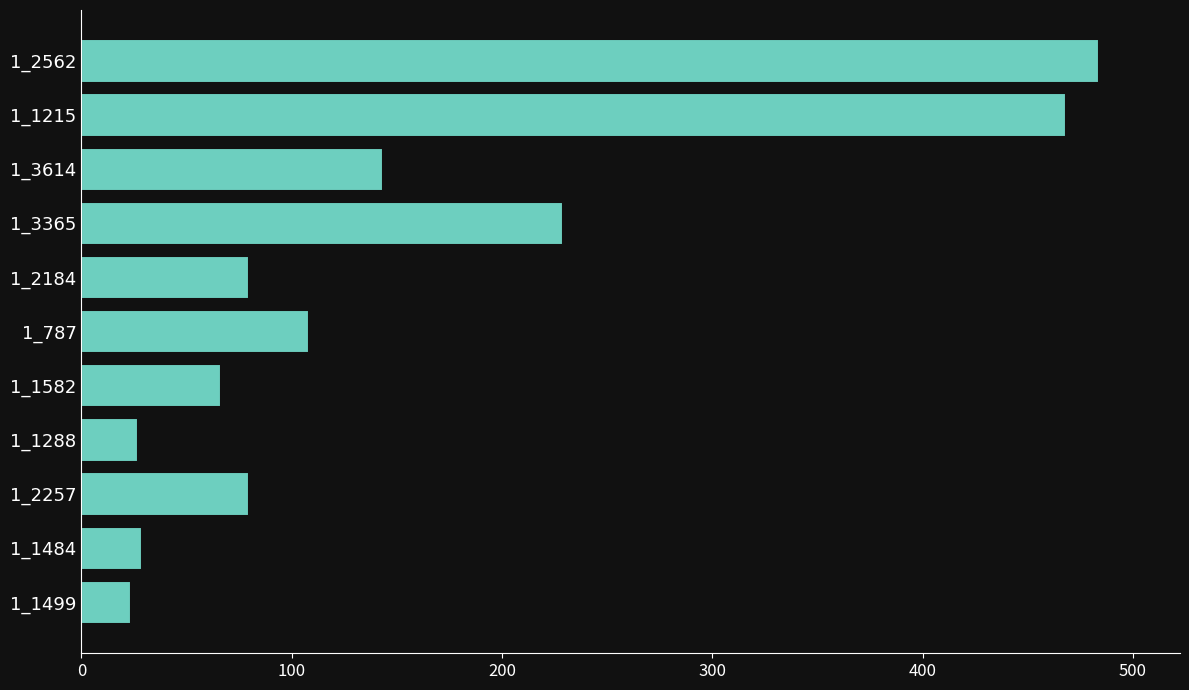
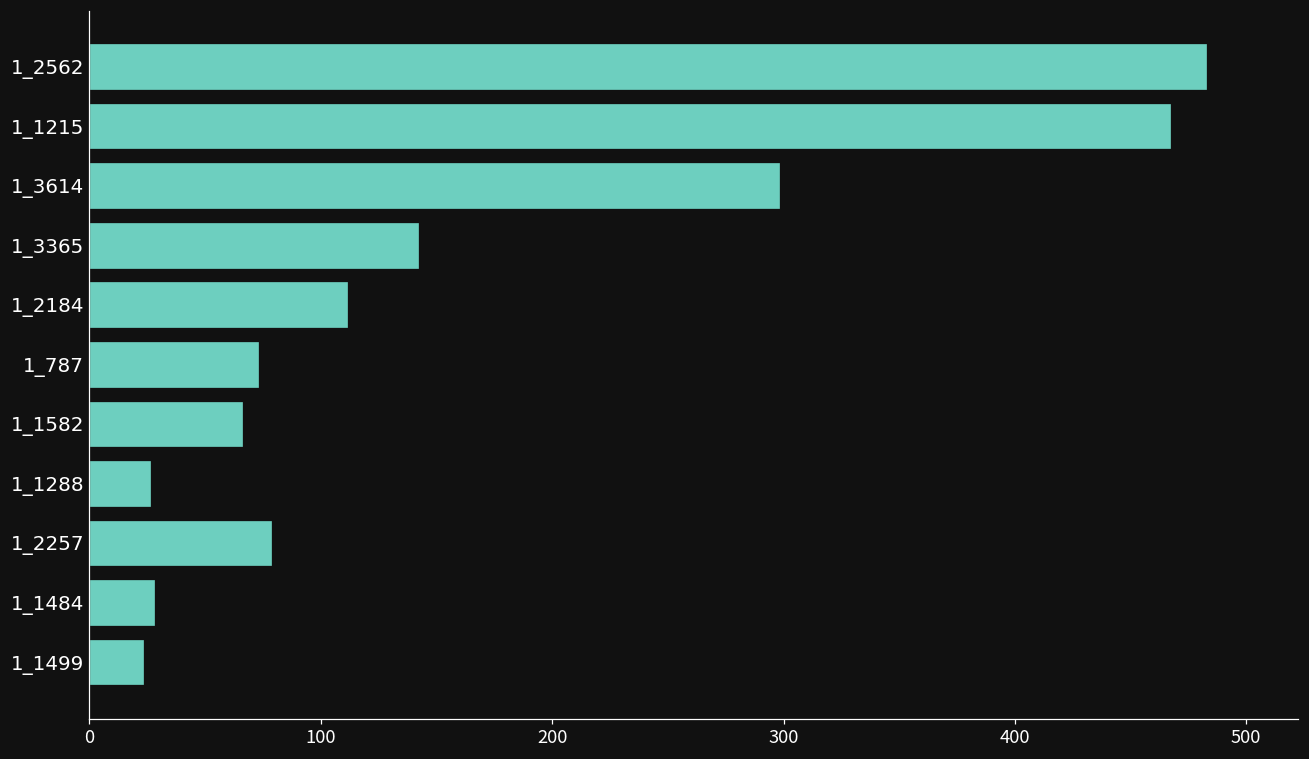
1_3614: 144 -> 299
1_3365: 229 -> 143
1_2184: 80 -> 112
1_787: 108 -> 74
